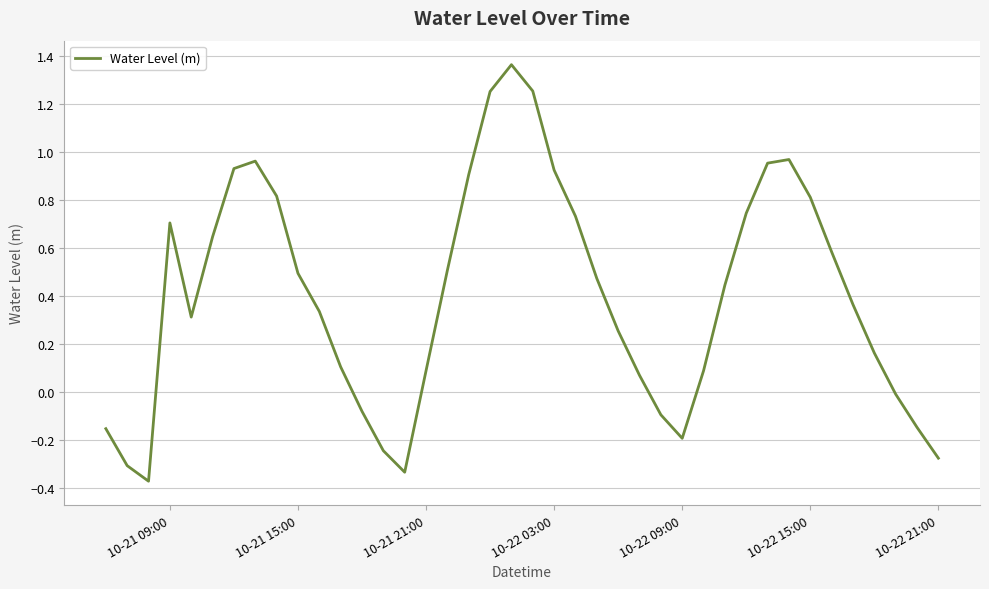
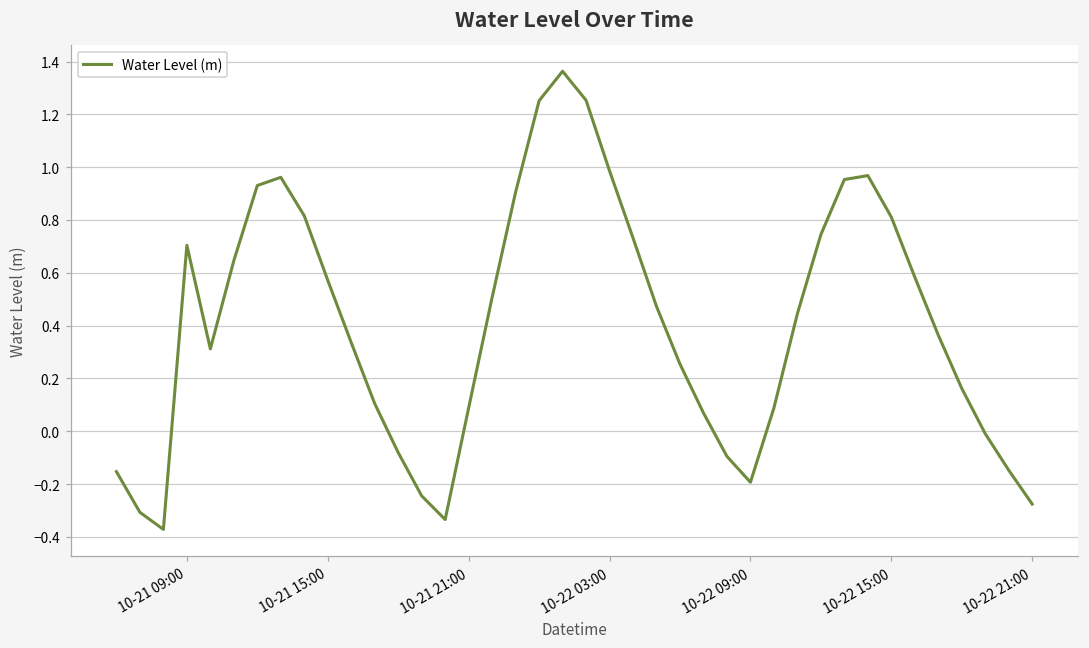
10-21 15:00: 0.49 -> 0.57
10-22 03:00: 0.92 -> 0.99
